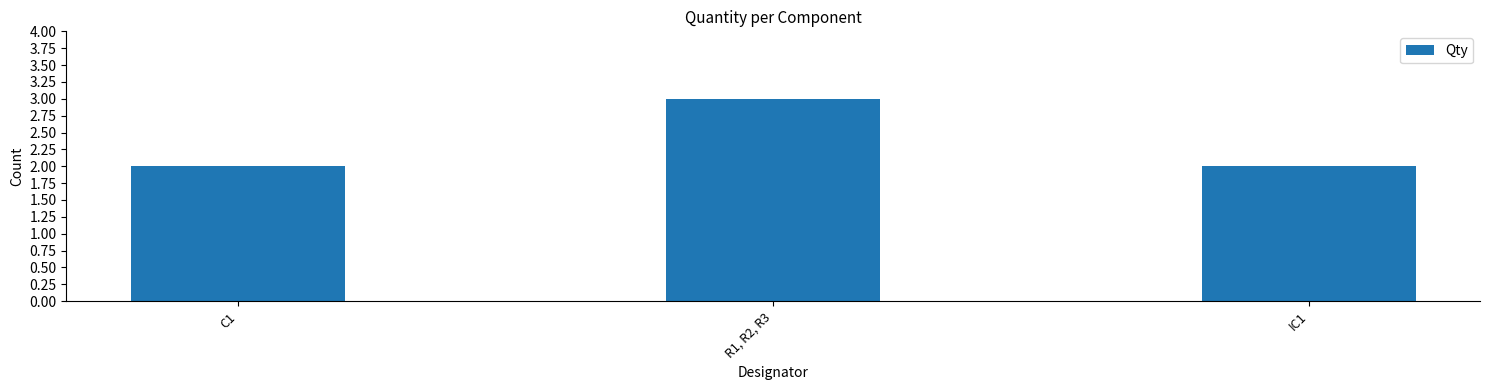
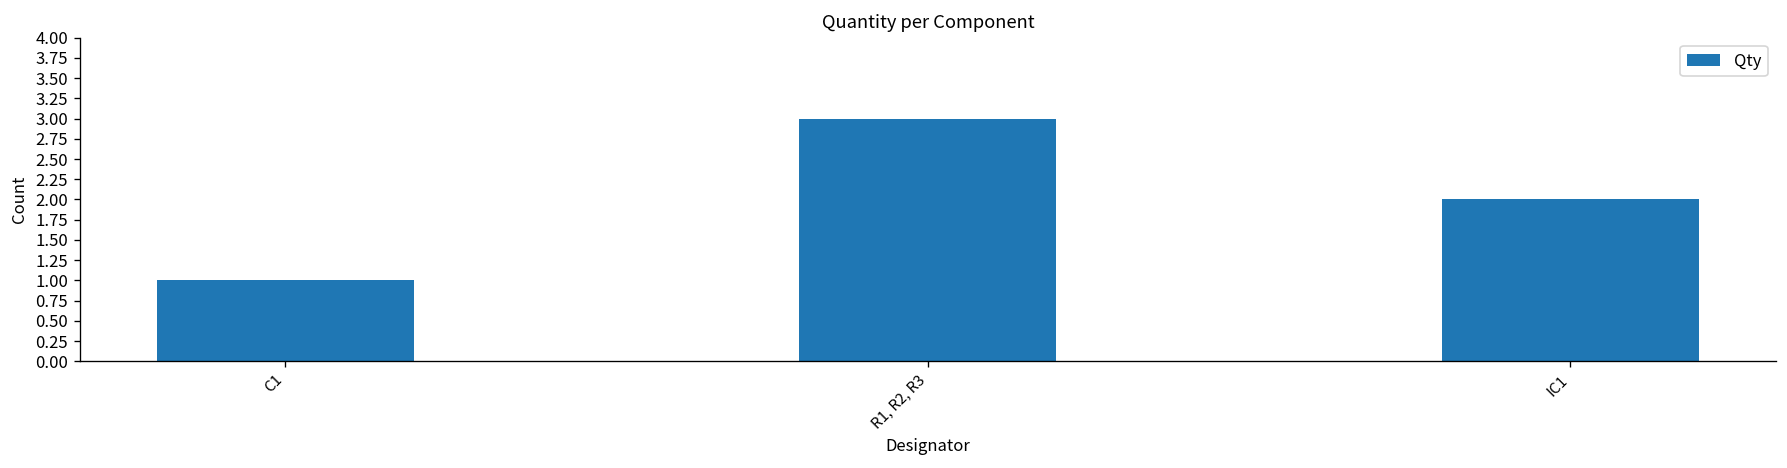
C1: 2 -> 1
